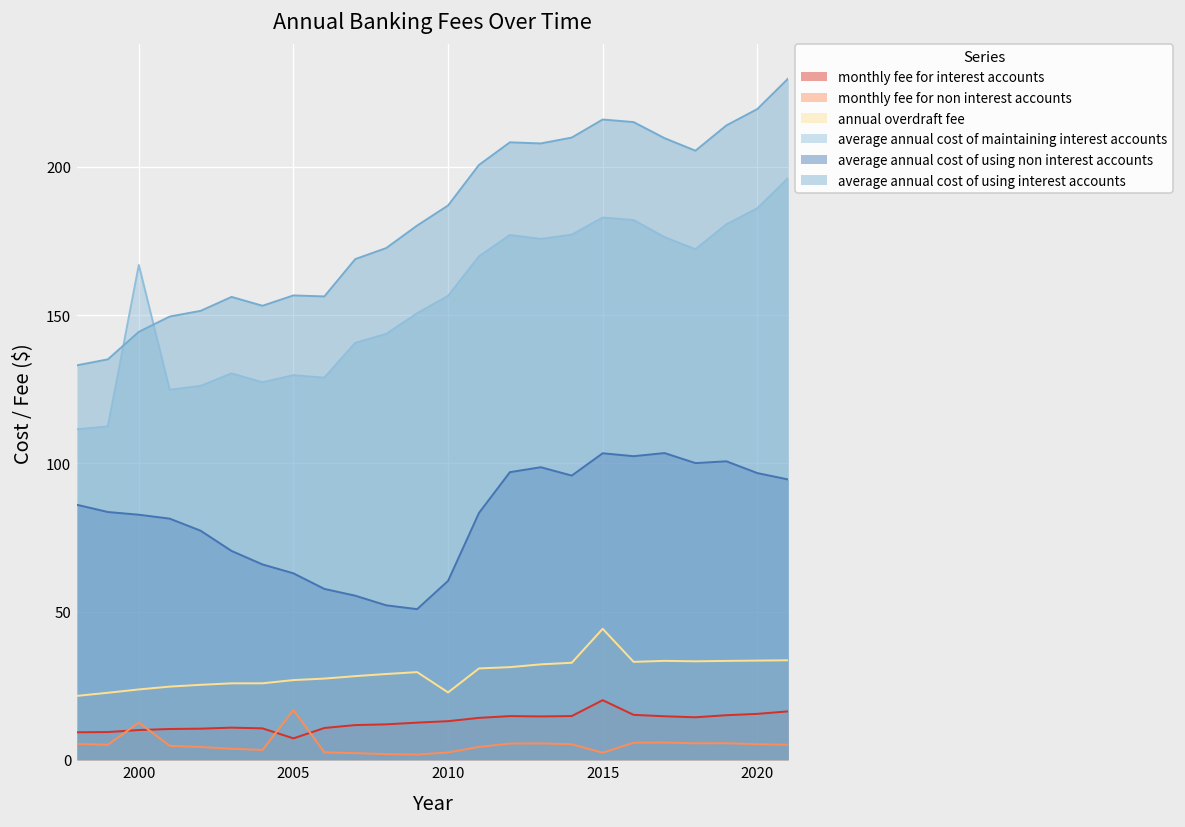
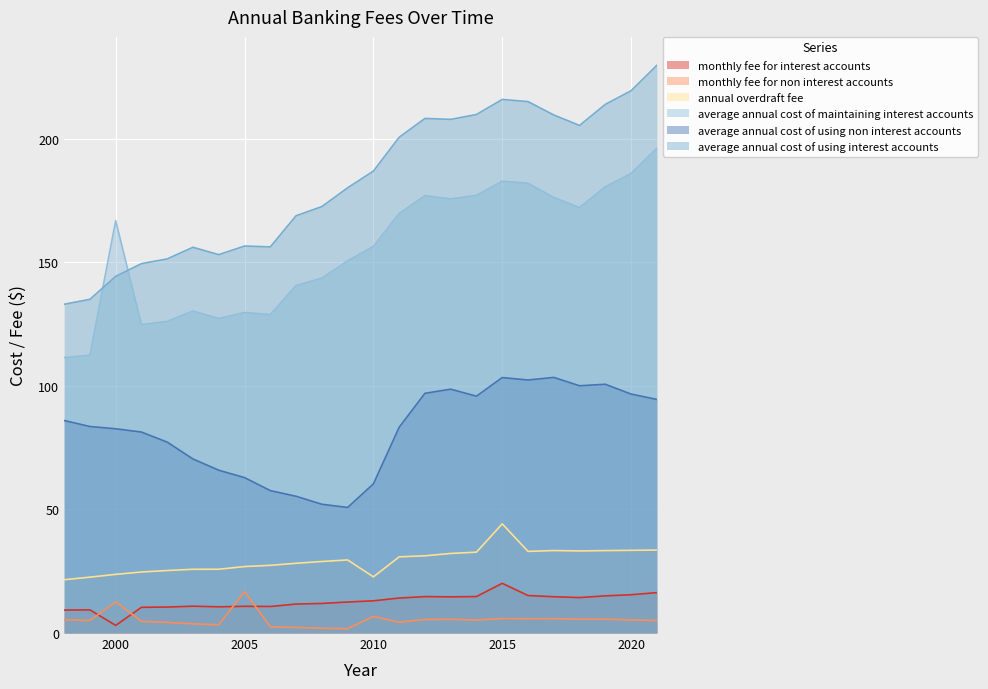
monthly fee for interest accounts, 2000: 10 -> 3
monthly fee for interest accounts, 2005: 7 -> 11
monthly fee for non interest accounts, 2010: 2 -> 7
monthly fee for non interest accounts, 2015: 2 -> 6
